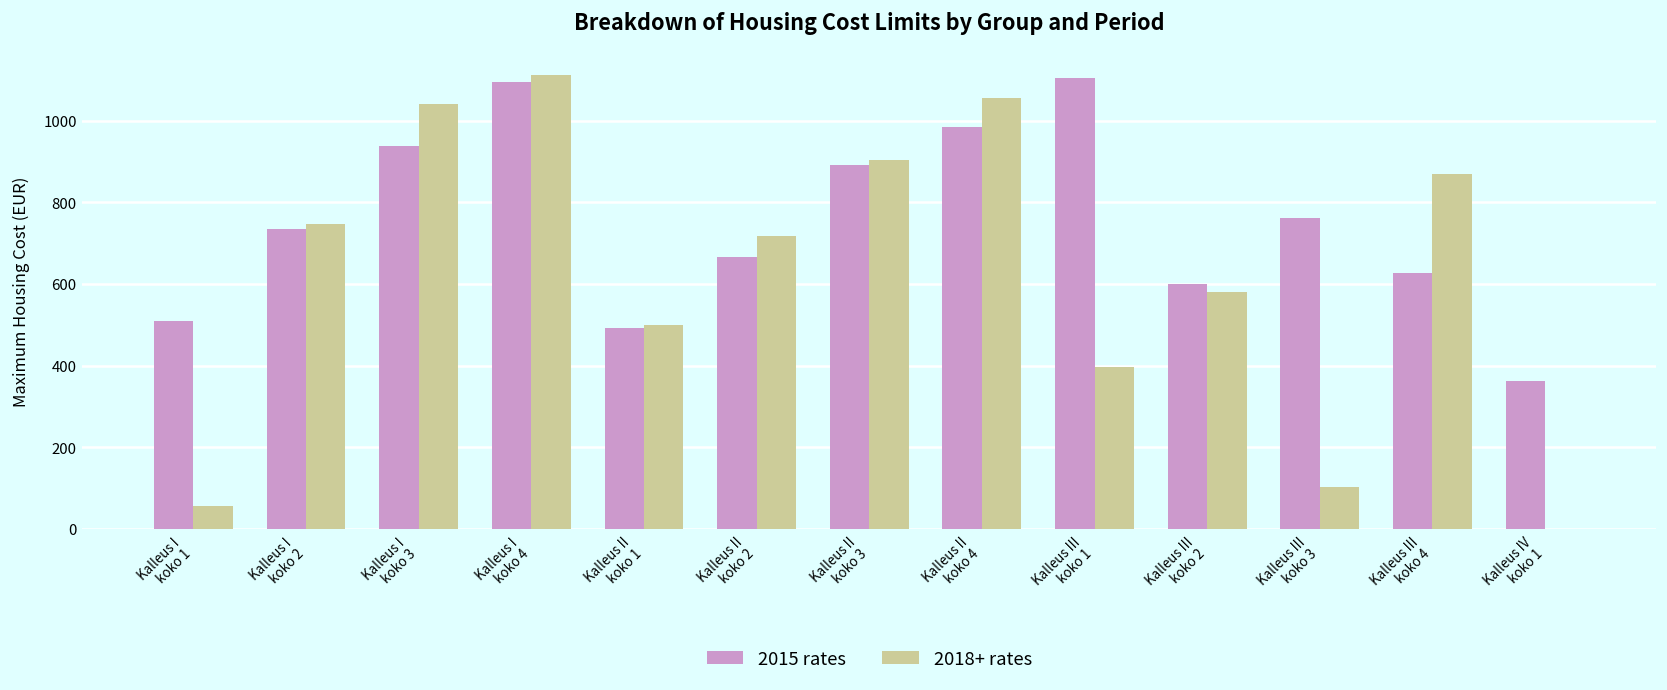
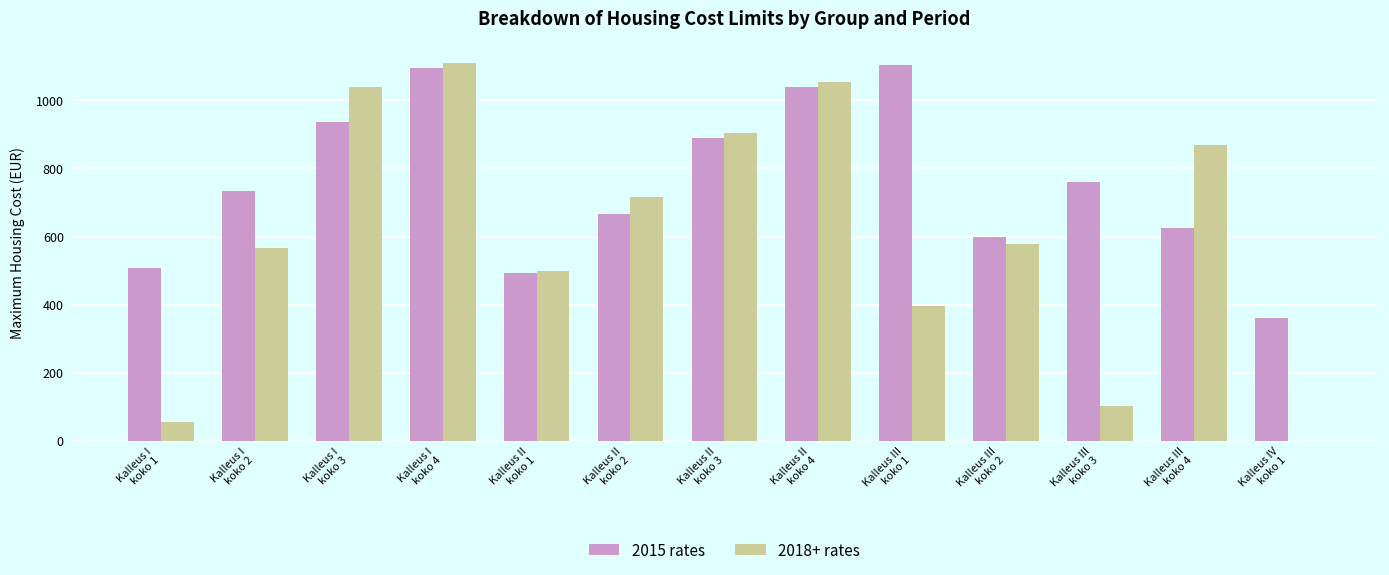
2018+ rates, Kalleus I koko 2: 750 -> 570
2015 rates, Kalleus II koko 4: 990 -> 1040
